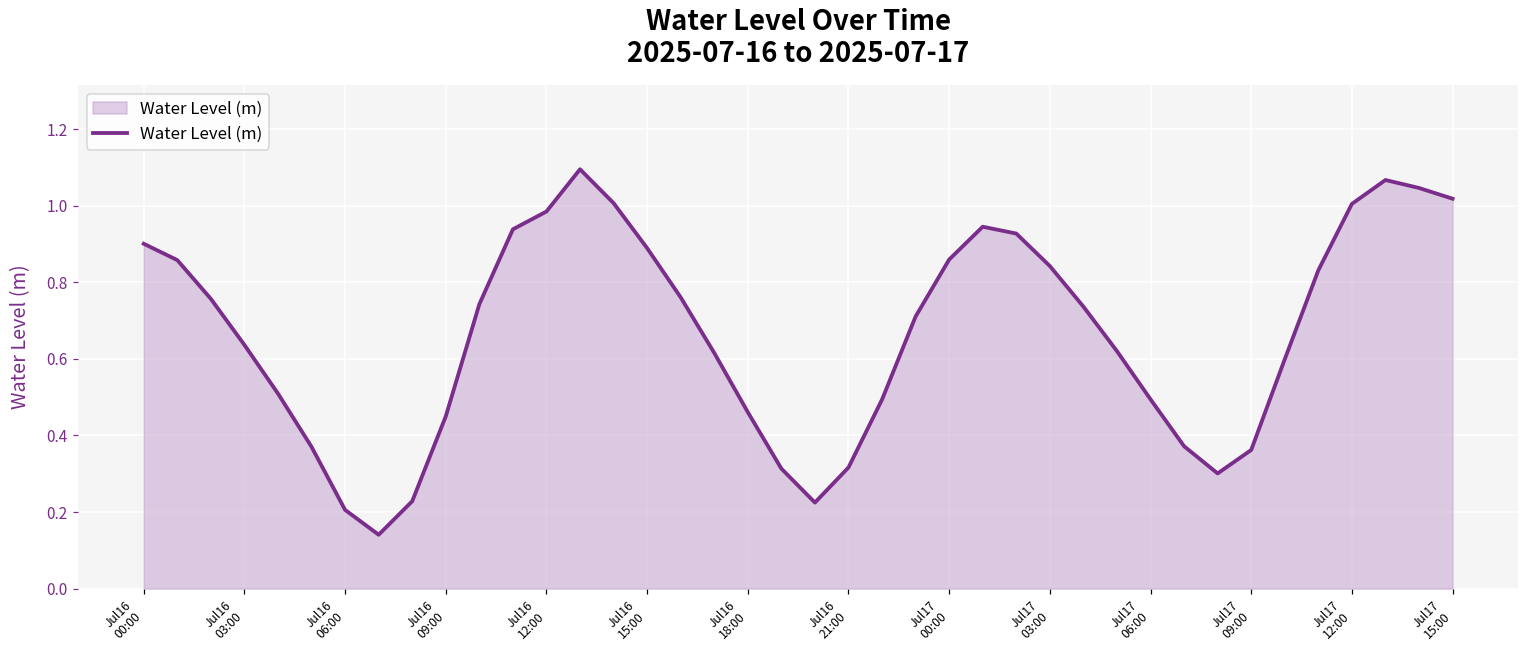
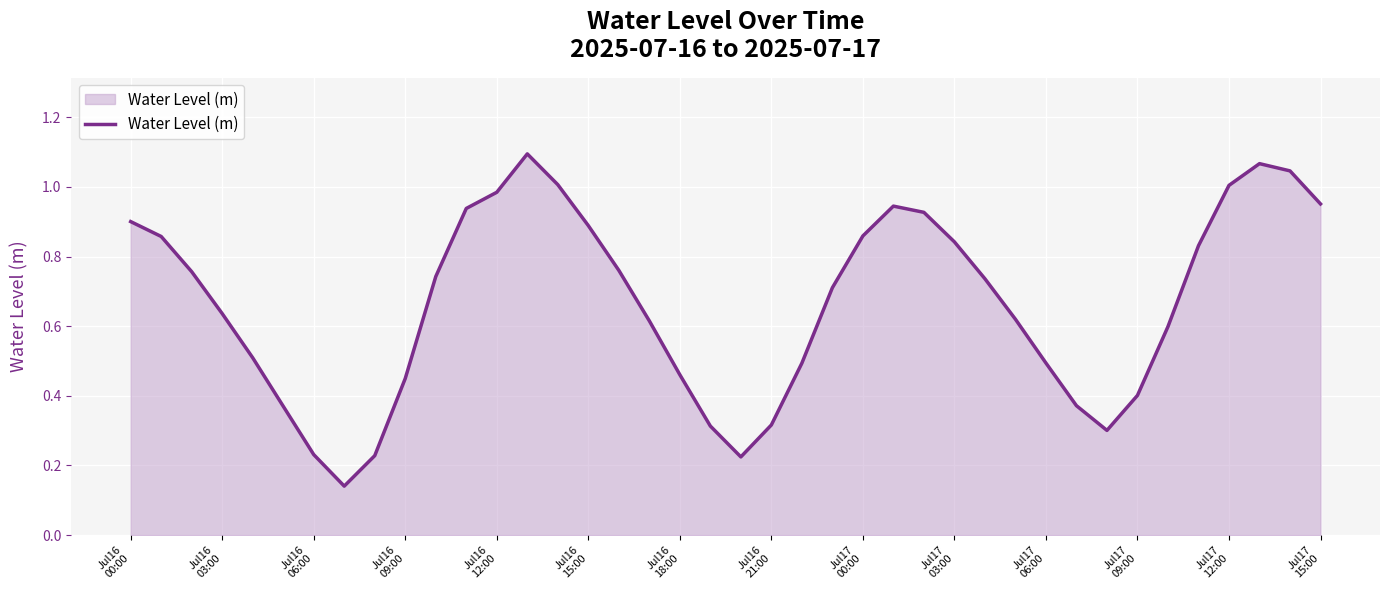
Jul16 06:00: 0.21 -> 0.23
Jul17 09:00: 0.36 -> 0.40
Jul17 15:00: 1.02 -> 0.95
